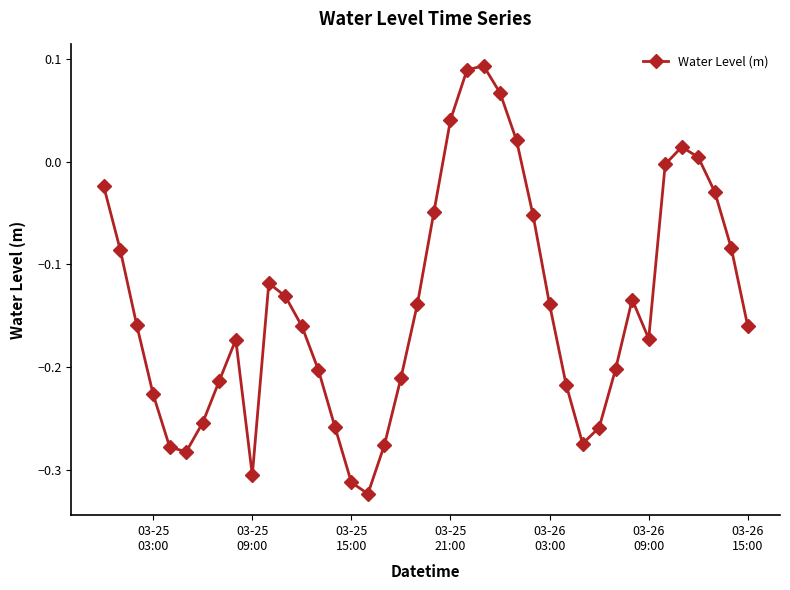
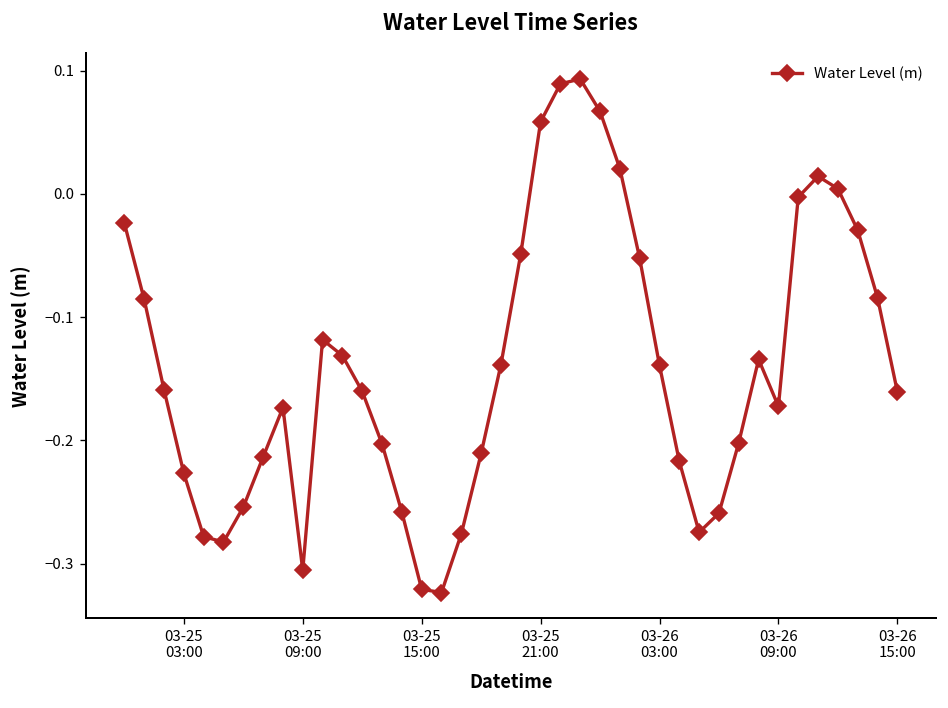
03-25 15:00: -0.312 -> -0.321
03-25 21:00: 0.041 -> 0.059
